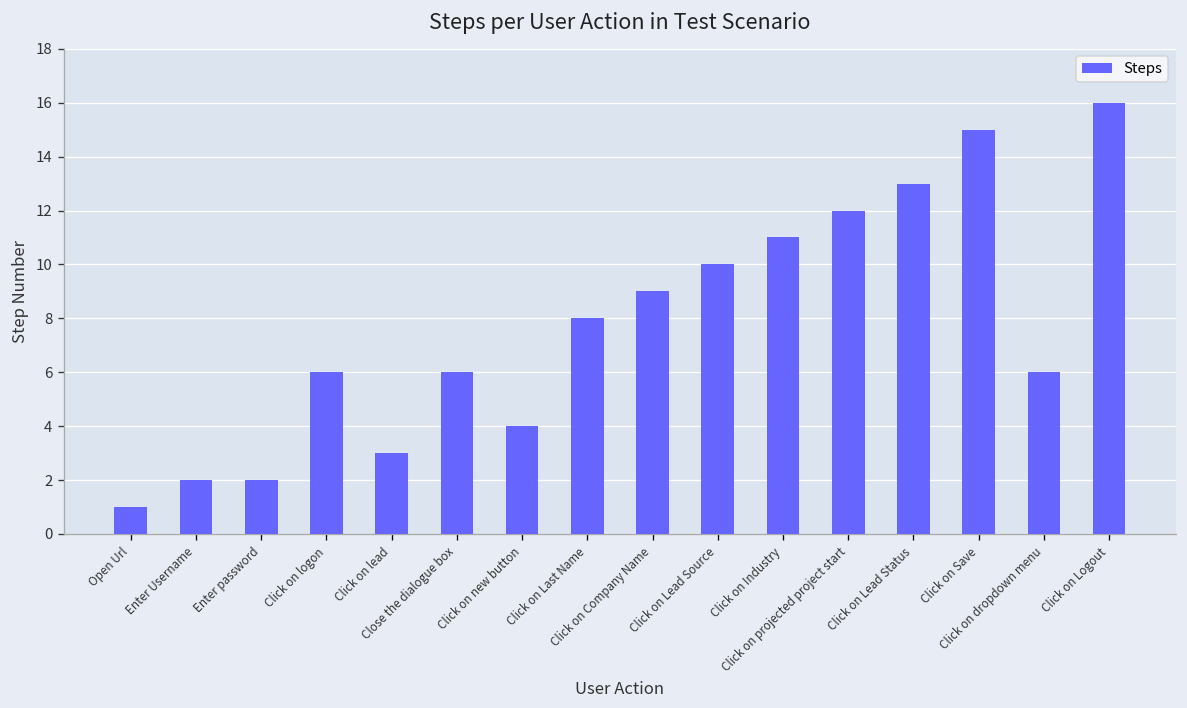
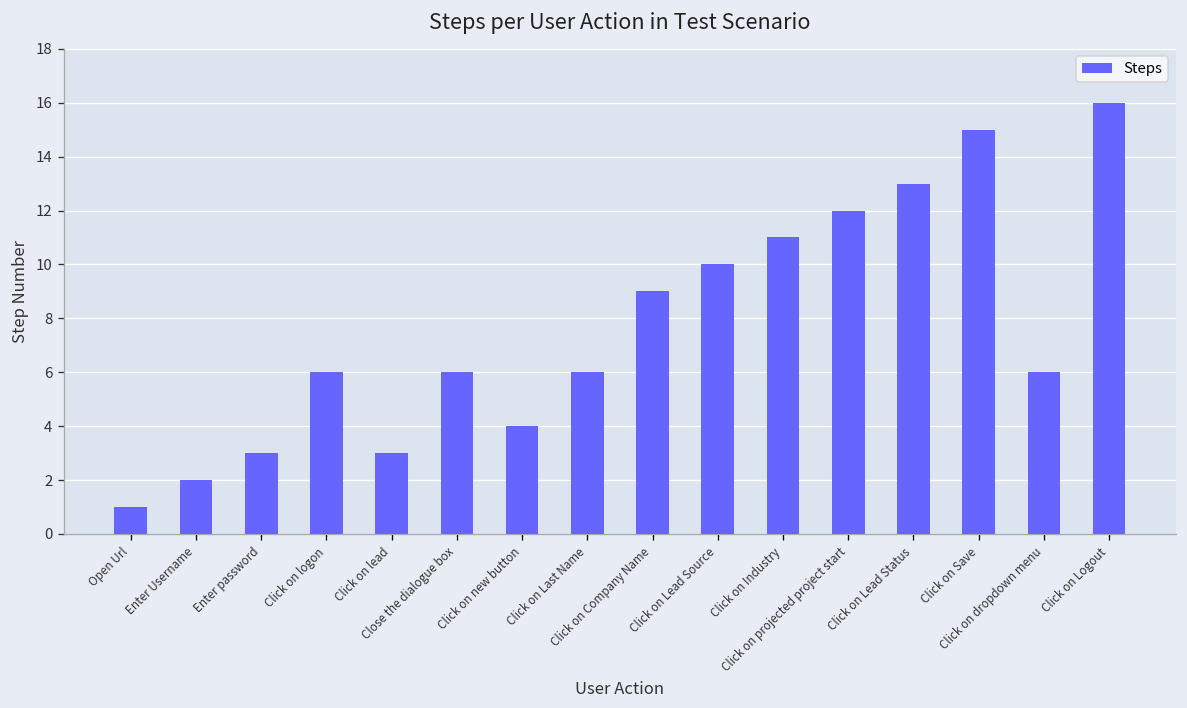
Enter password: 2 -> 3
Click on Last Name: 8 -> 6
